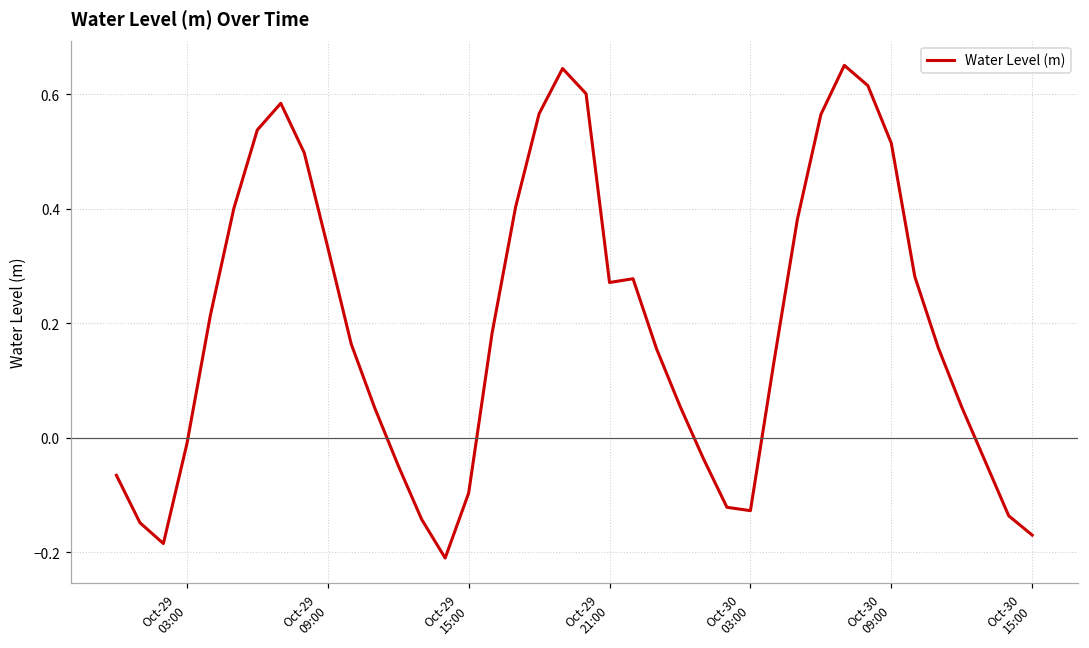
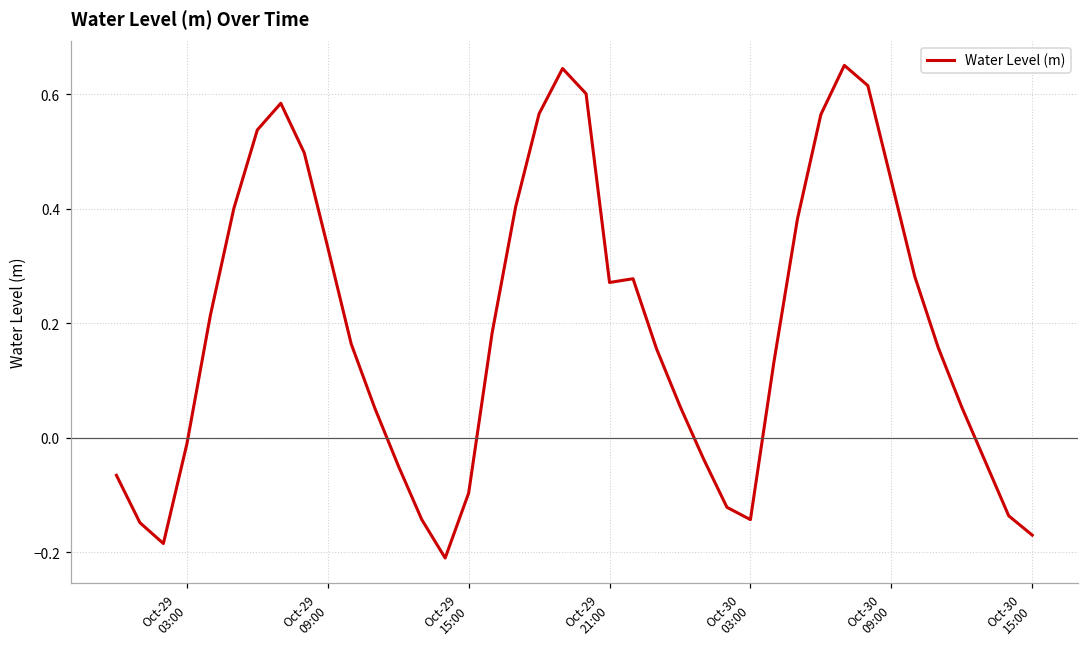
Oct-30 03:00: -0.13 -> -0.14
Oct-30 09:00: 0.51 -> 0.45
